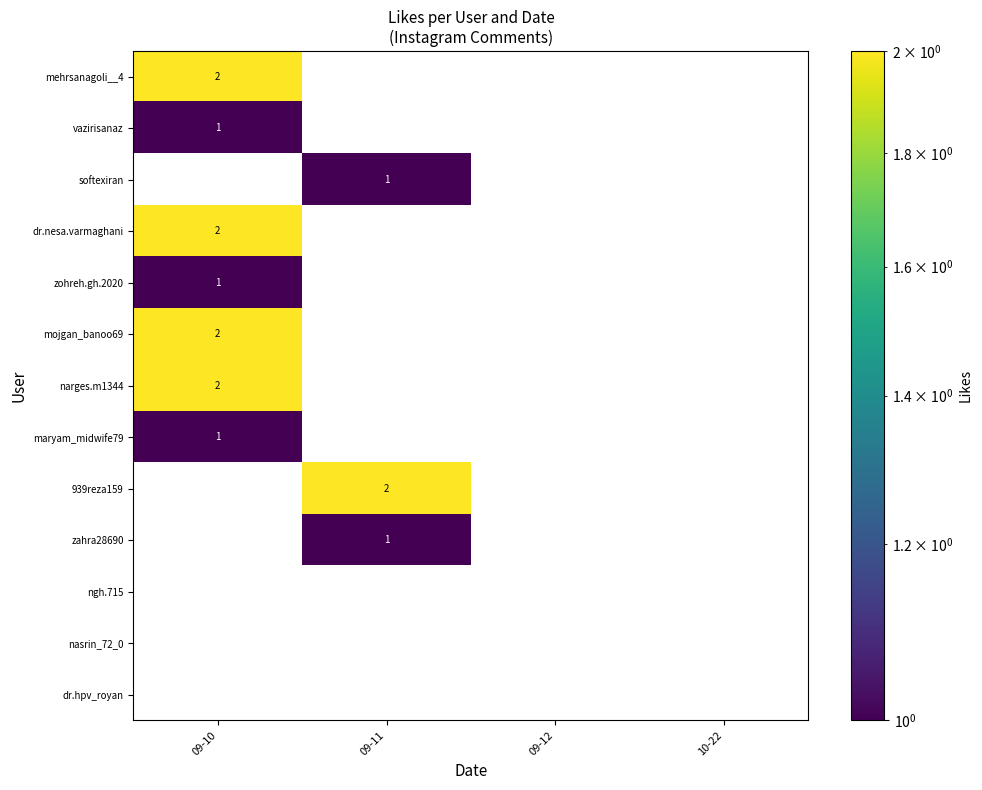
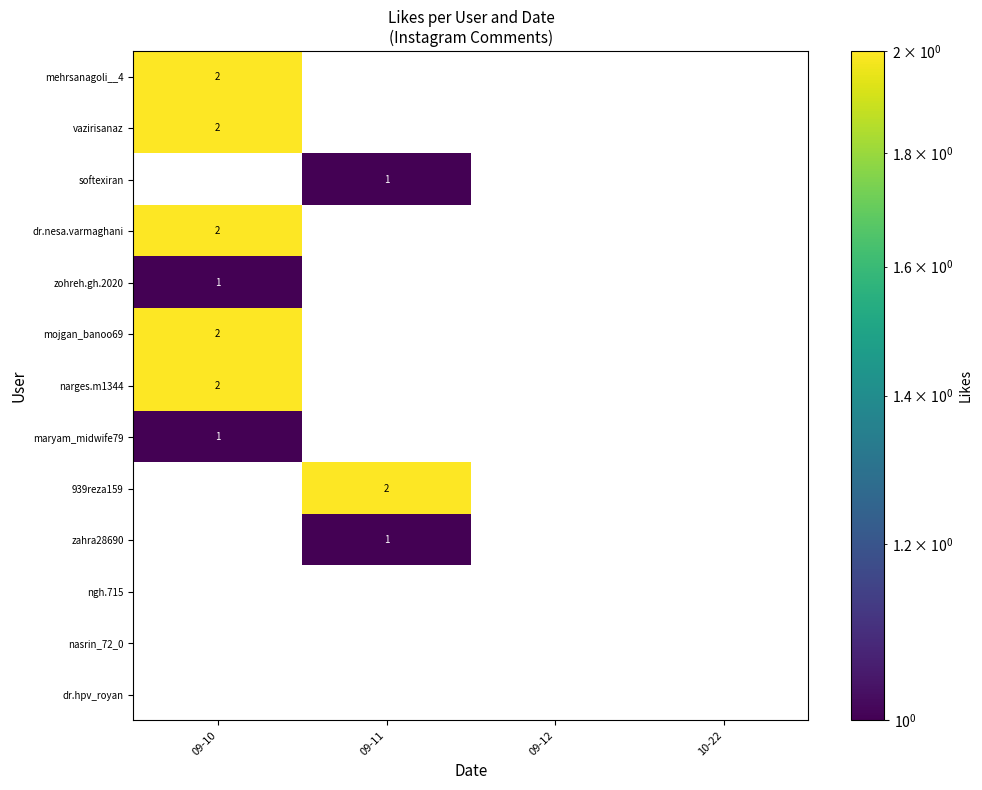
vazirisanaz, 09-10: 1 -> 2
